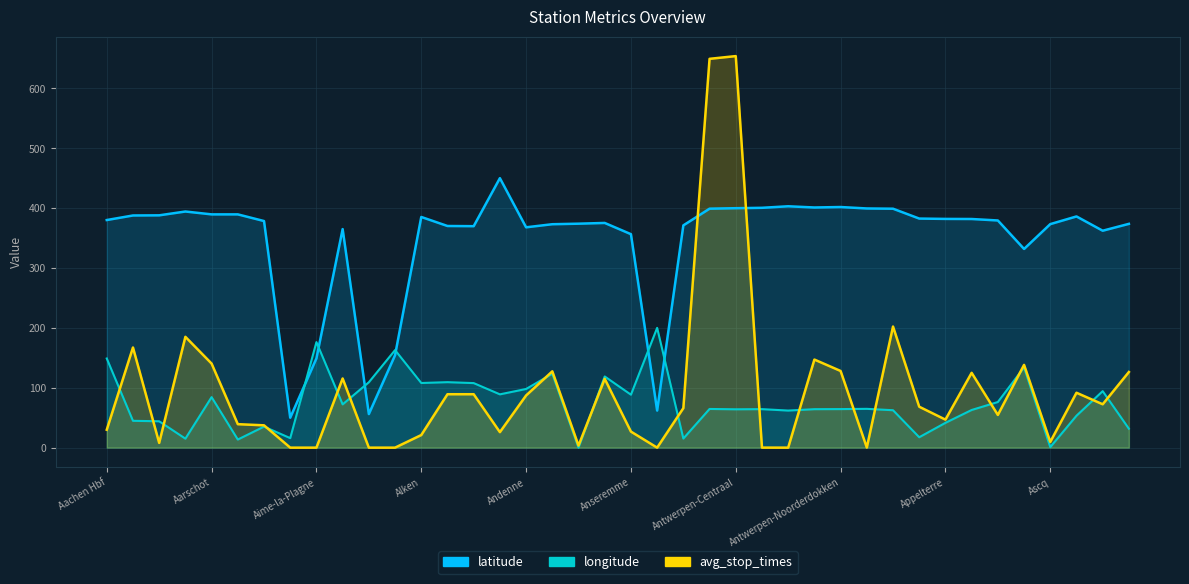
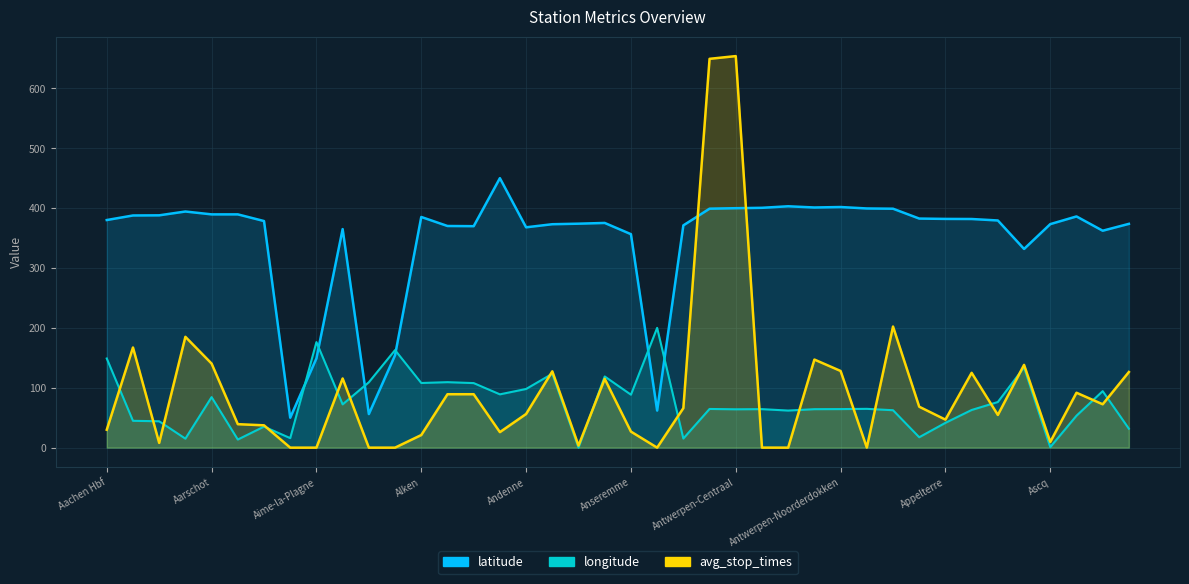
avg_stop_times, Andenne: 90 -> 60
